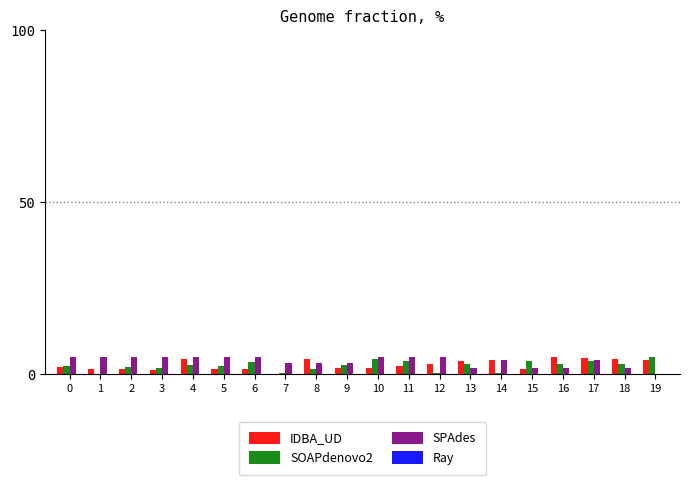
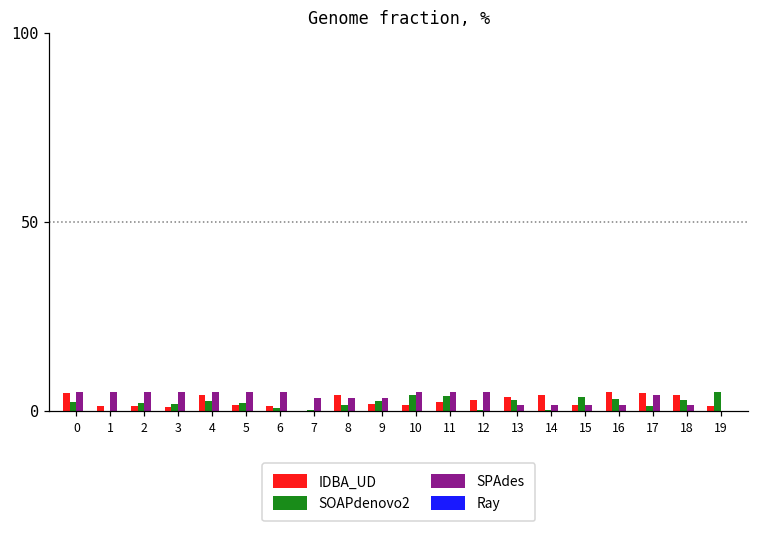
IDBA_UD, 0: 2 -> 5
SOAPdenovo2, 6: 3 -> 1
SPAdes, 14: 4 -> 2
SOAPdenovo2, 17: 4 -> 1
IDBA_UD, 19: 4 -> 1
